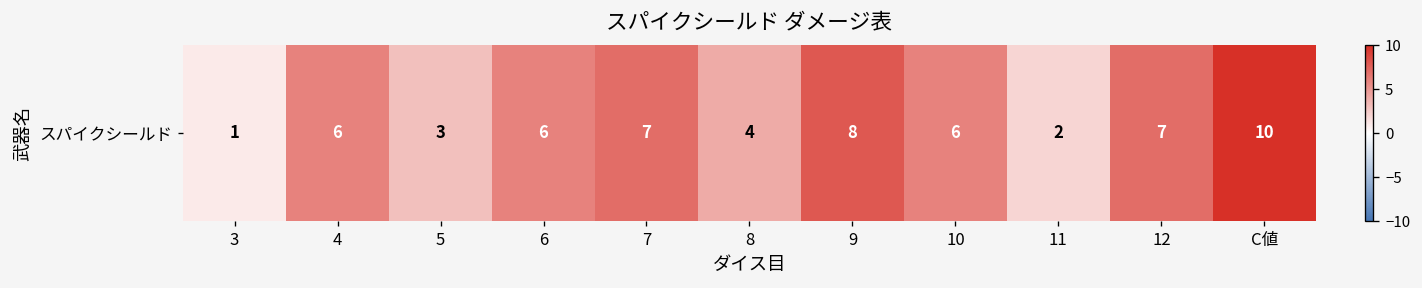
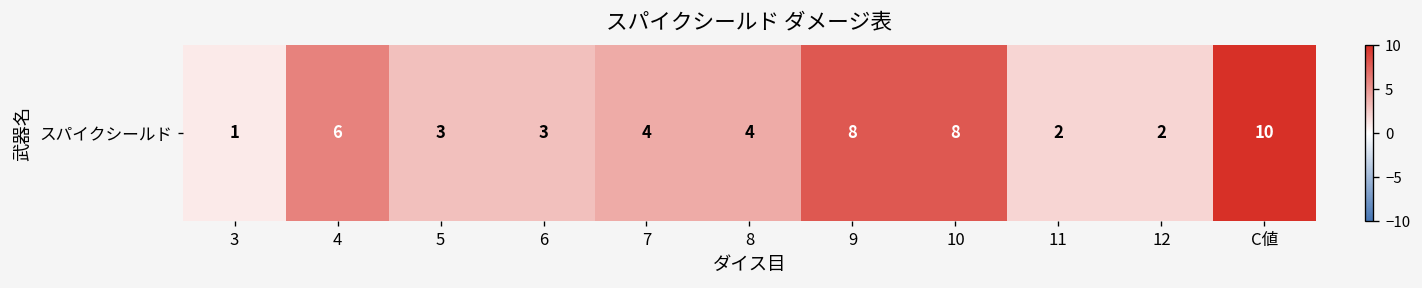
スパイクシールド, 6: 6 -> 3
スパイクシールド, 7: 7 -> 4
スパイクシールド, 10: 6 -> 8
スパイクシールド, 12: 7 -> 2
